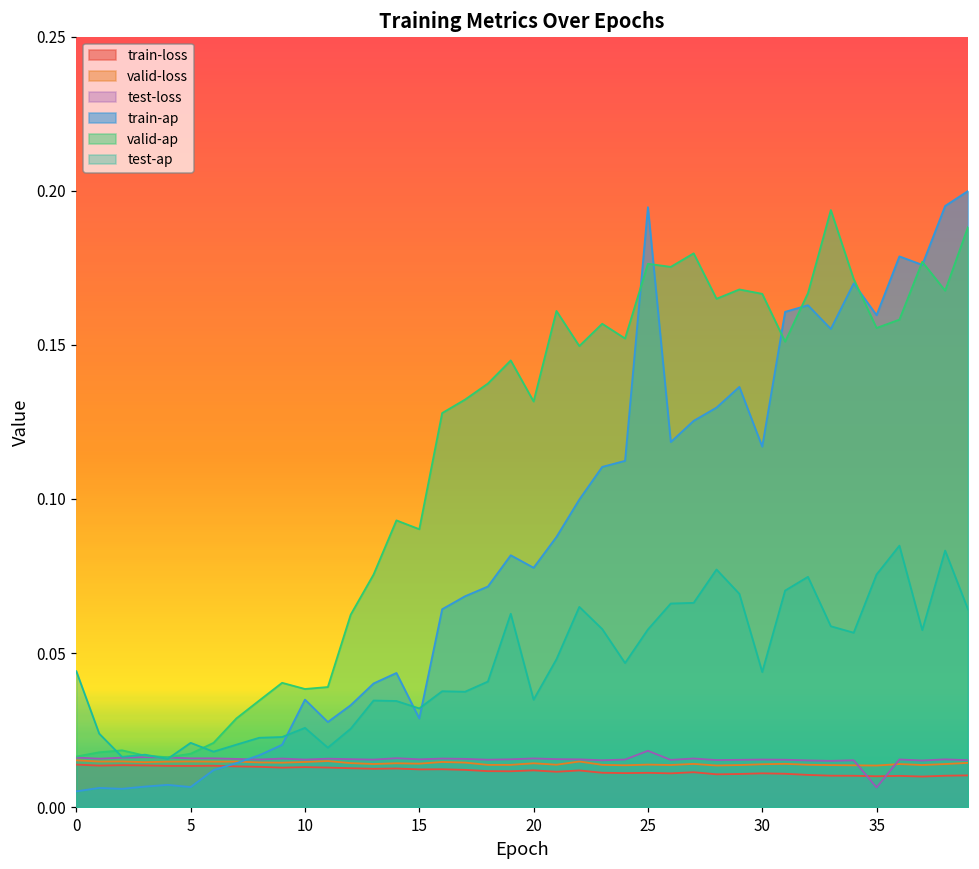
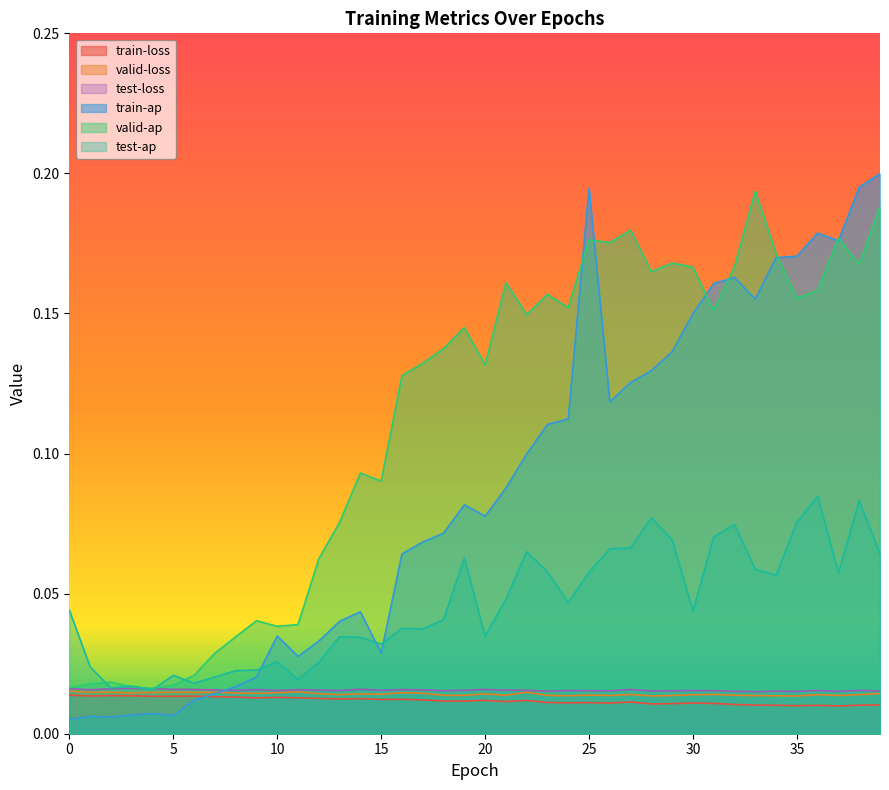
test-loss, 25: 0.018 -> 0.015
train-ap, 30: 0.117 -> 0.150
test-loss, 35: 0.006 -> 0.015
train-ap, 35: 0.160 -> 0.170
